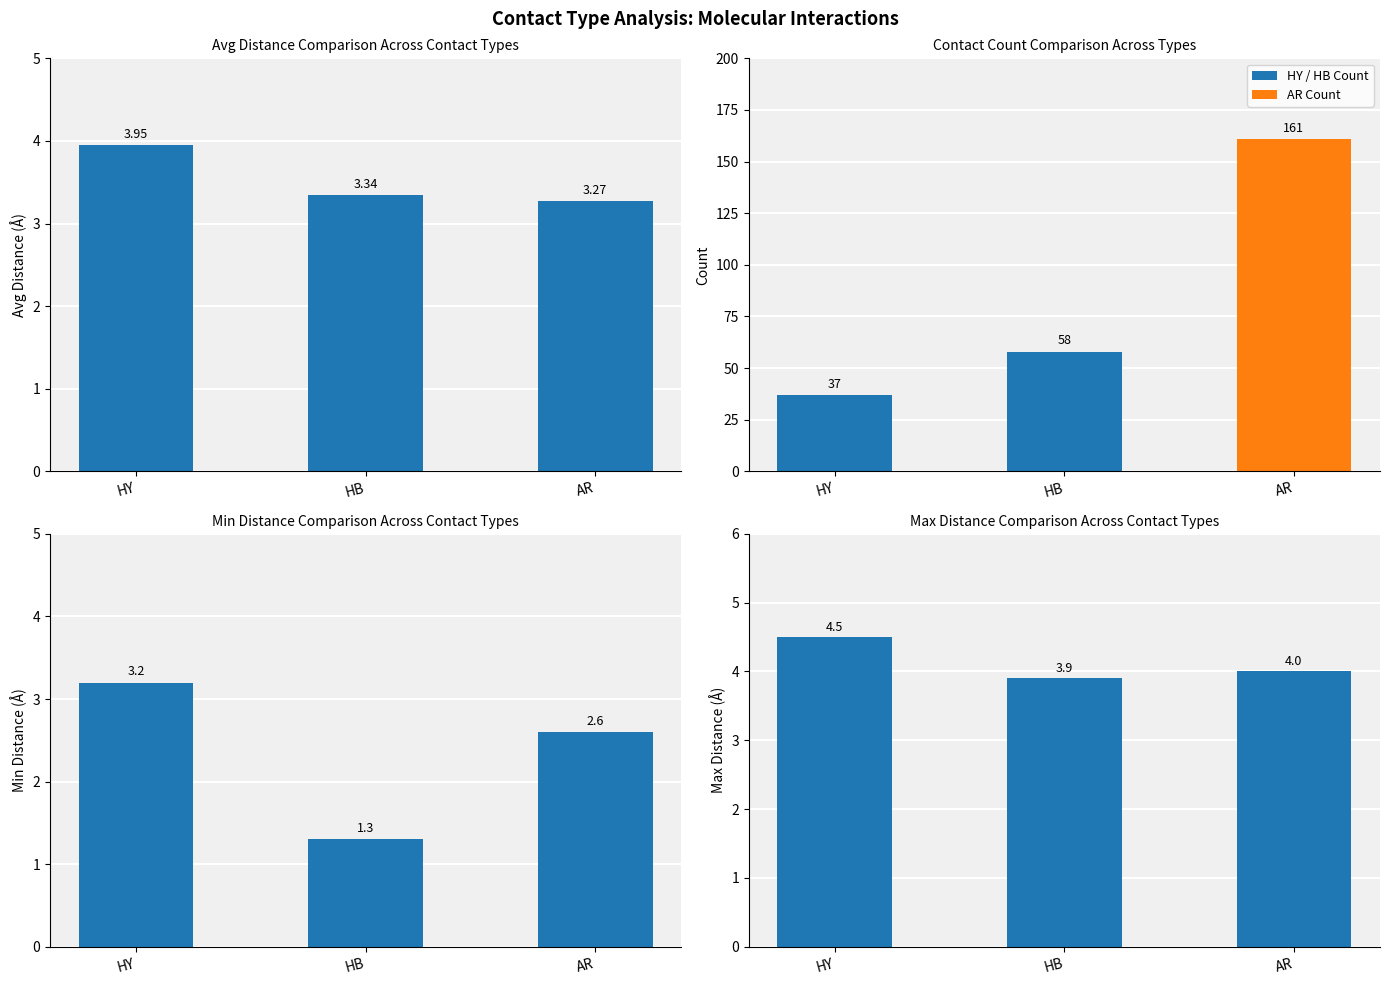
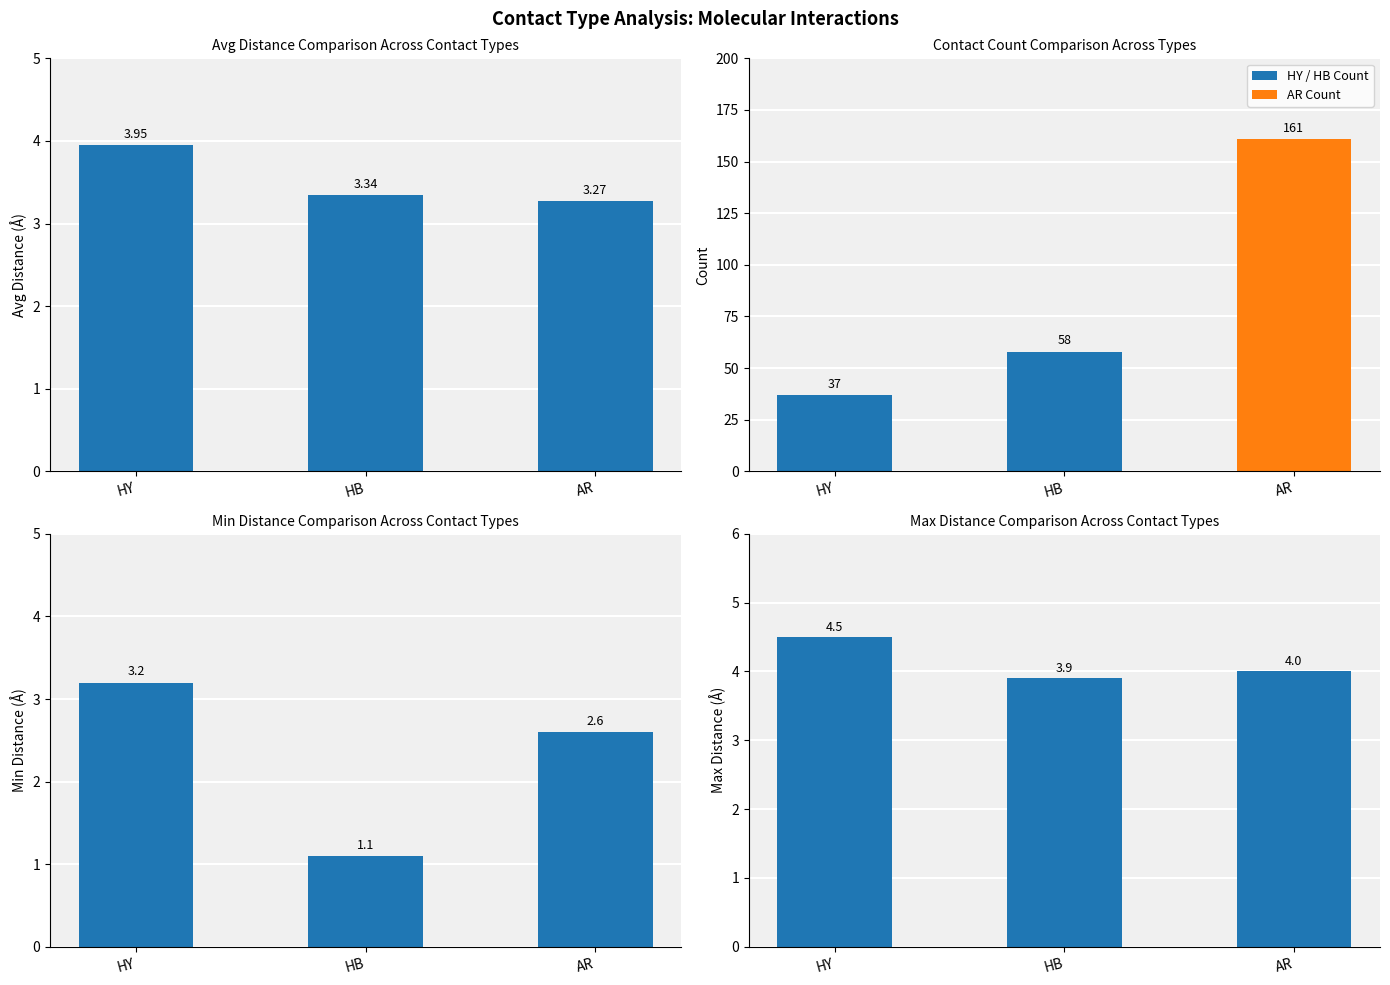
Min Distance Comparison Across Contact Types, HB: 1.3 -> 1.1
